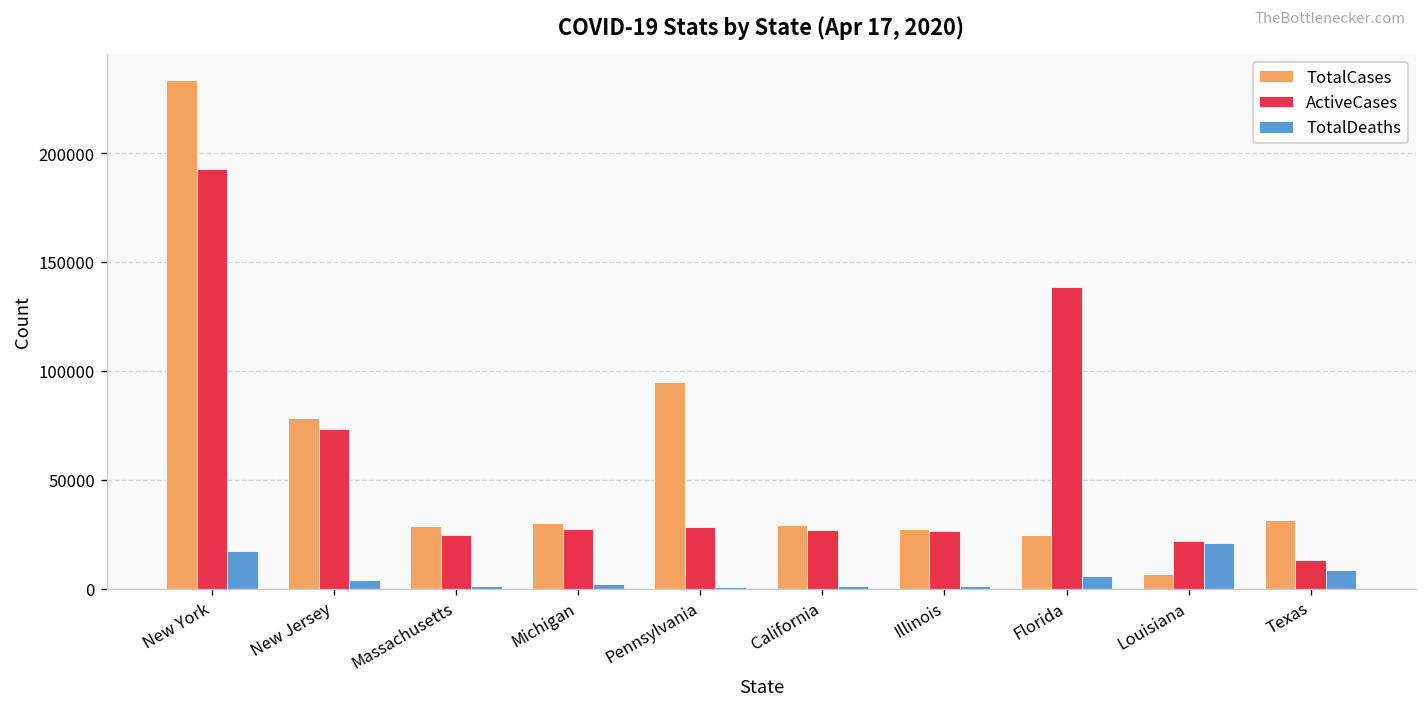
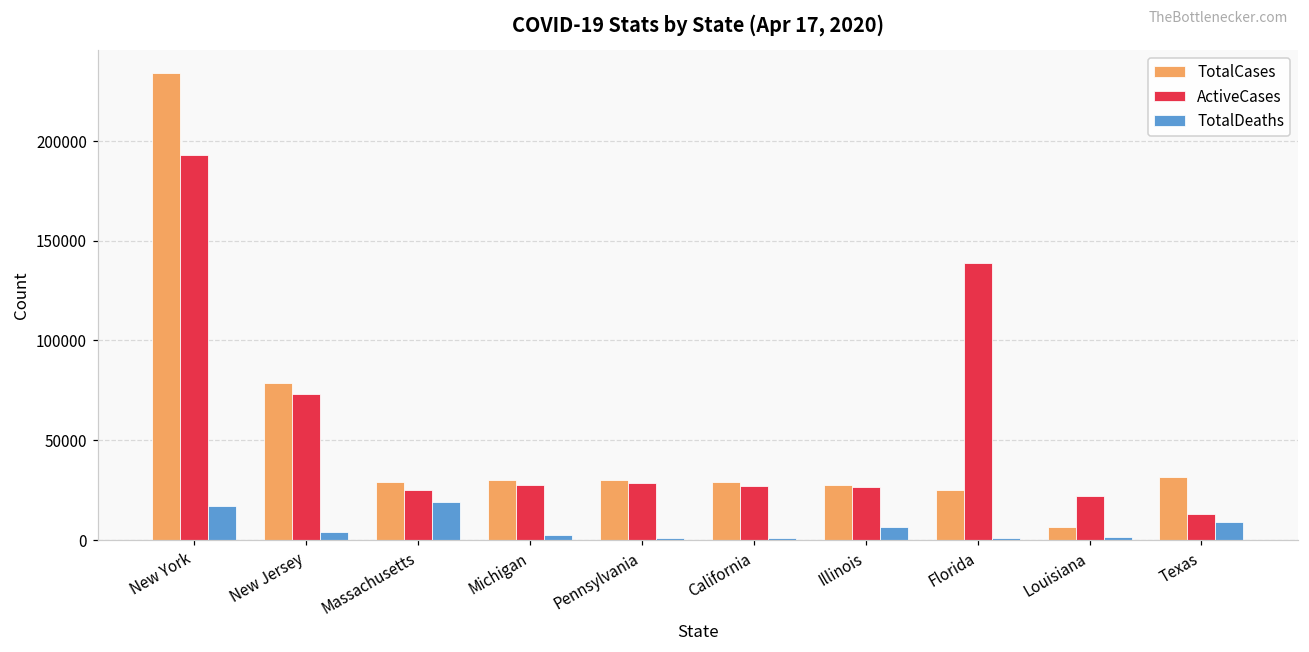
TotalDeaths, Massachusetts: 1000 -> 19000
TotalCases, Pennsylvania: 95000 -> 30000
TotalDeaths, Illinois: 1000 -> 6000
TotalDeaths, Florida: 6000 -> 1000
TotalDeaths, Louisiana: 21000 -> 1000
